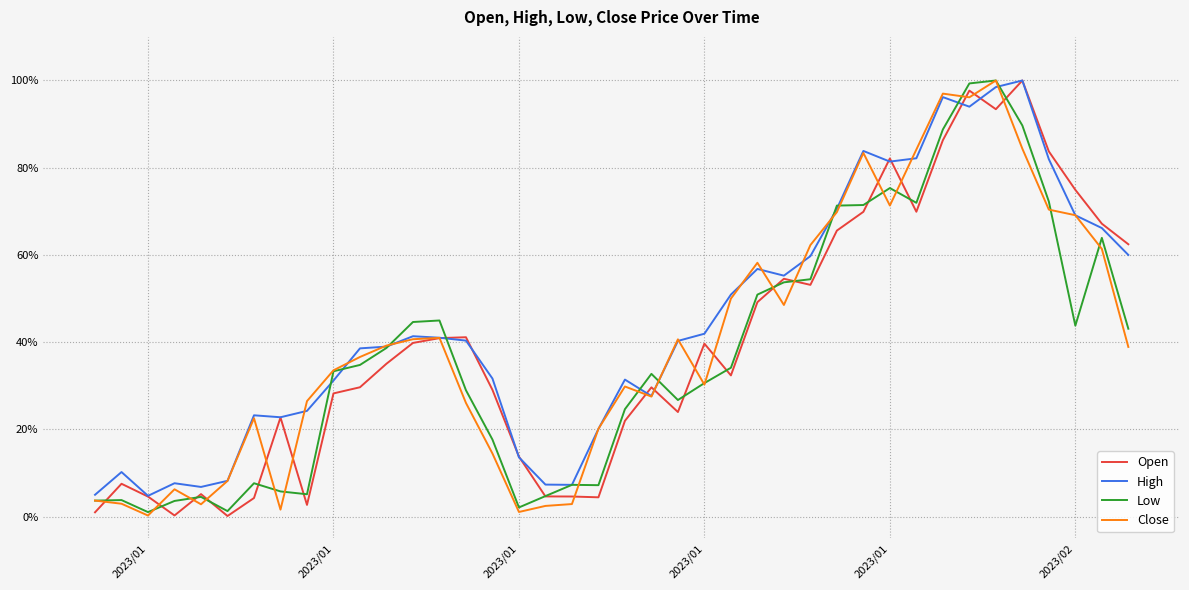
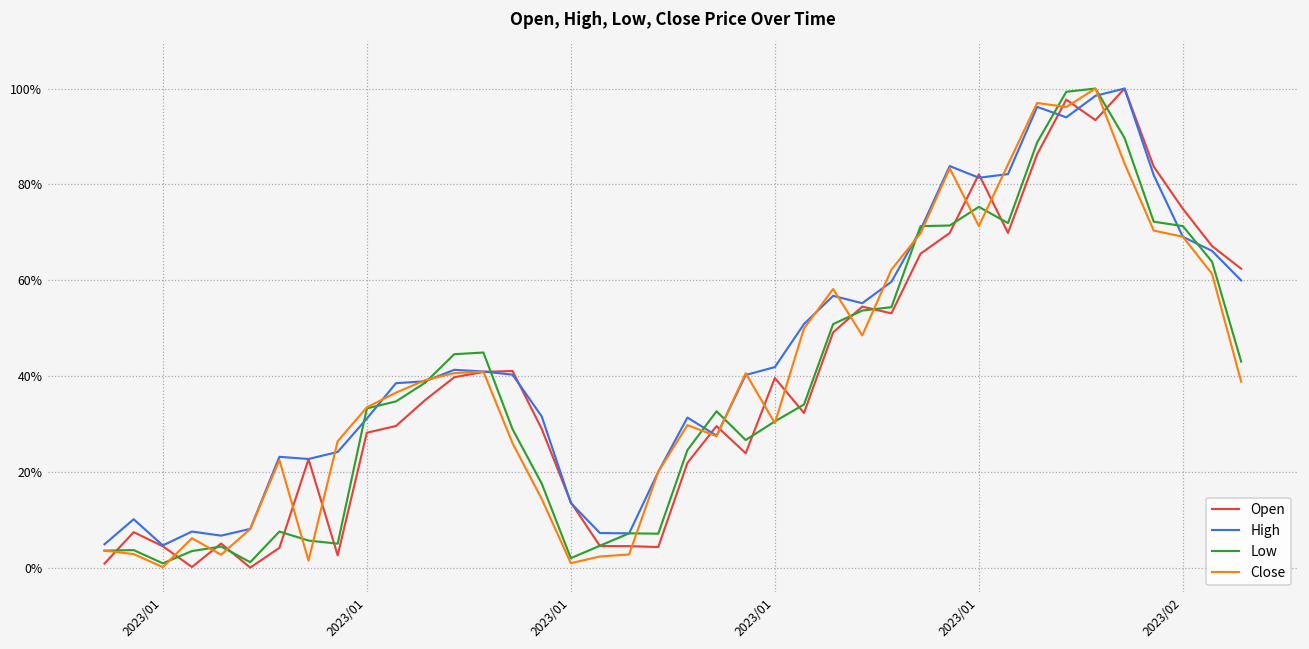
Low, 2023/02: 44% -> 71%
